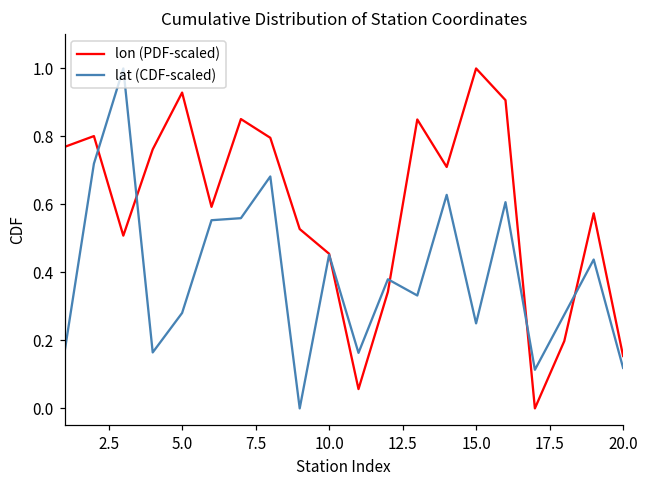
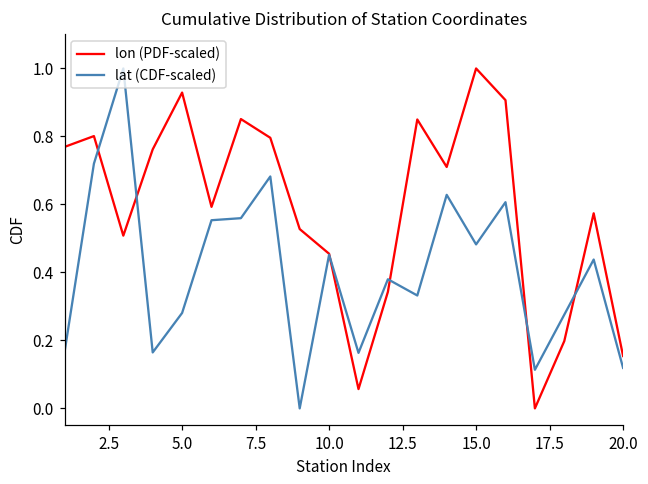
lat (CDF-scaled), 15.0: 0.25 -> 0.48
